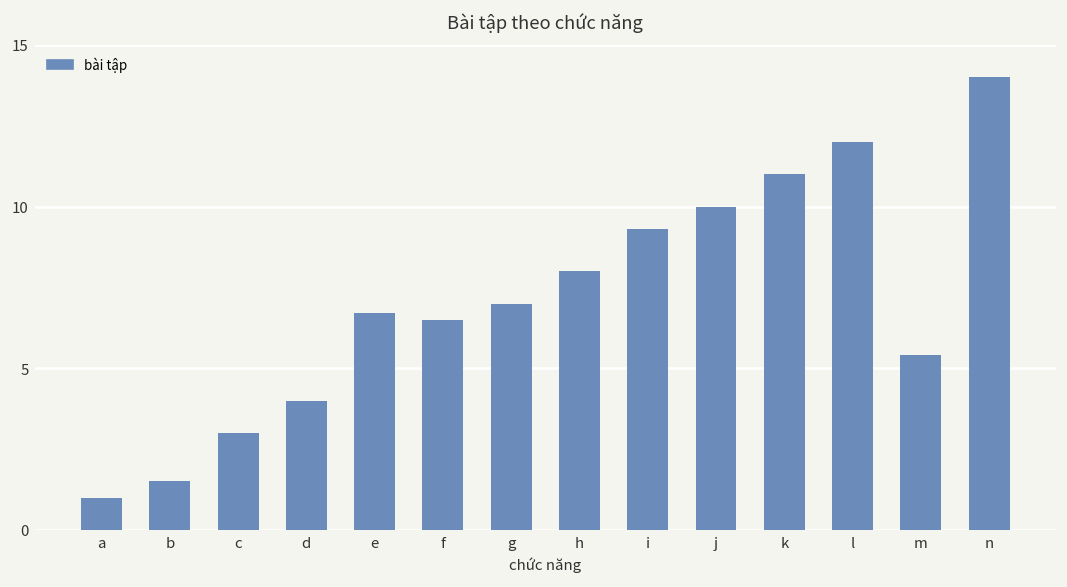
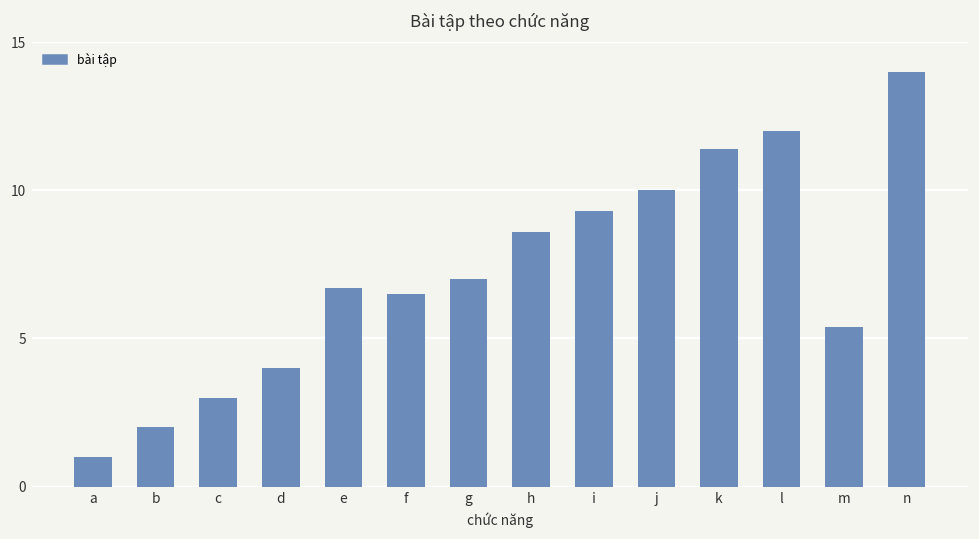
b: 1.5 -> 2.0
h: 8.0 -> 8.6
k: 11.0 -> 11.4
